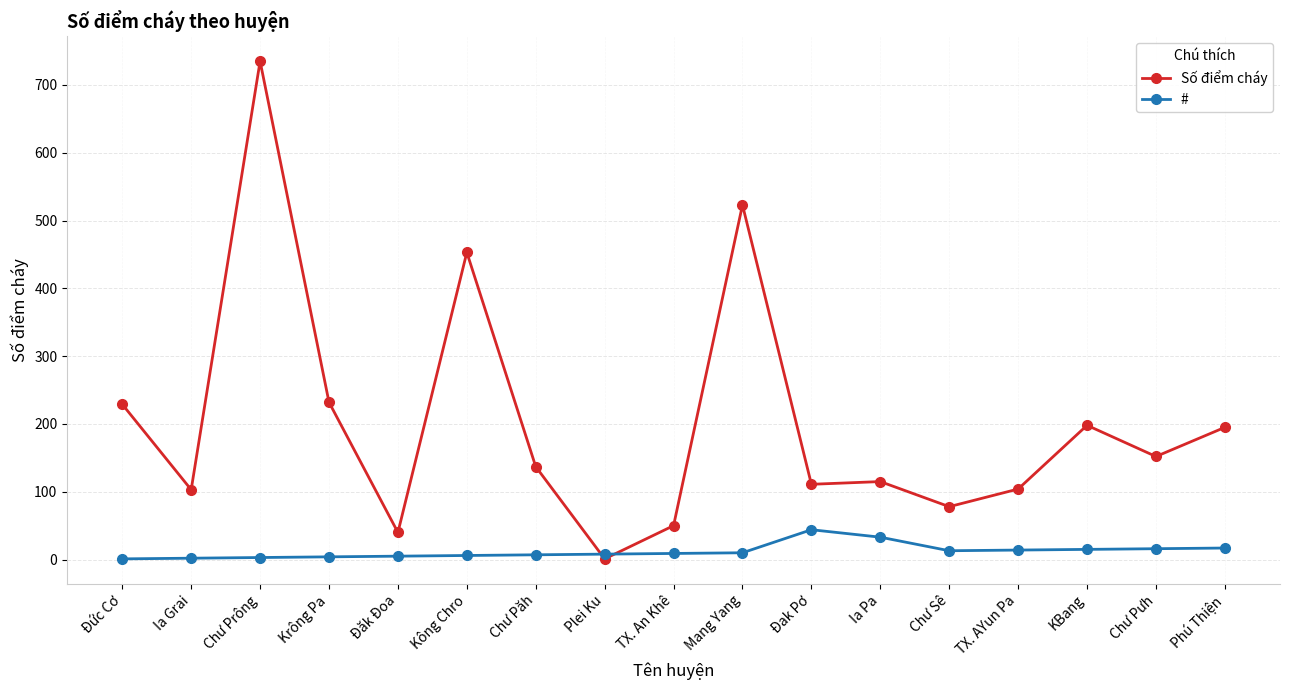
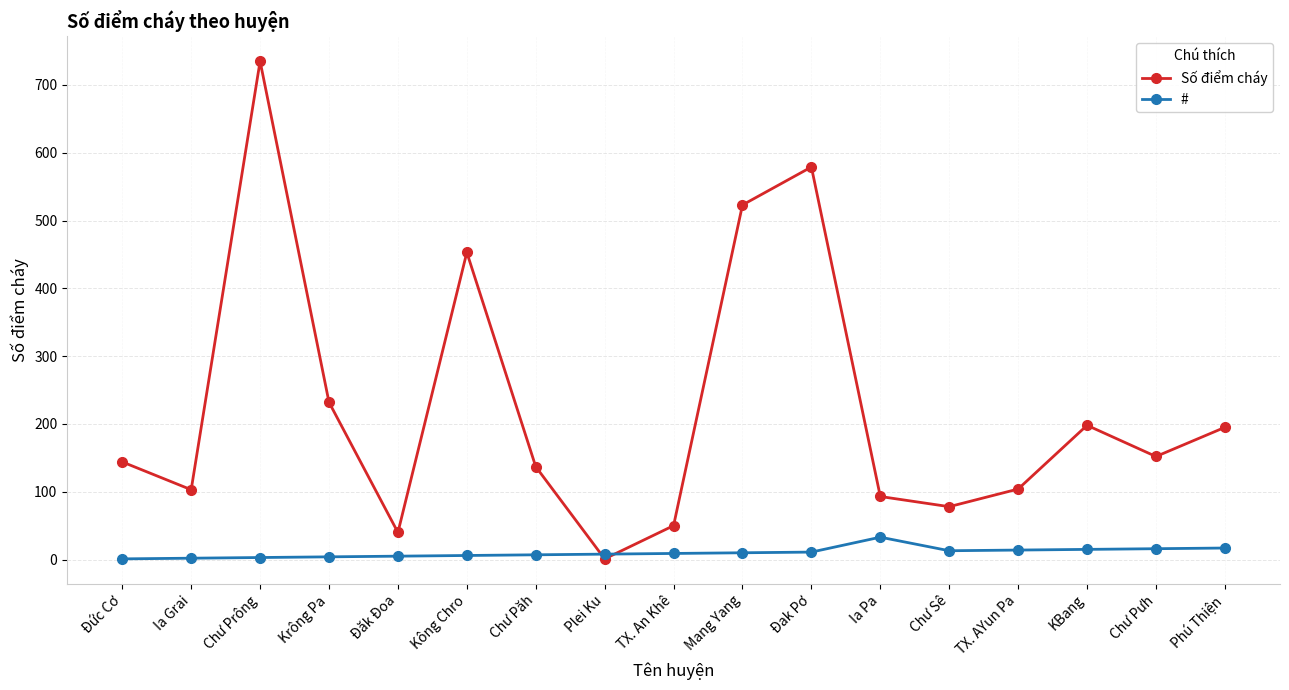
Số điểm cháy, Đức Cơ: 230 -> 140
Số điểm cháy, Đak Pơ: 110 -> 580
#, Đak Pơ: 40 -> 10
Số điểm cháy, Ia Pa: 120 -> 90
